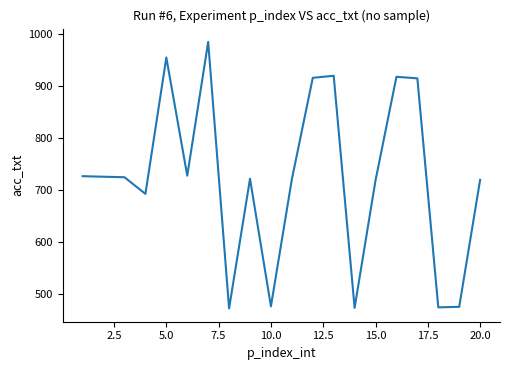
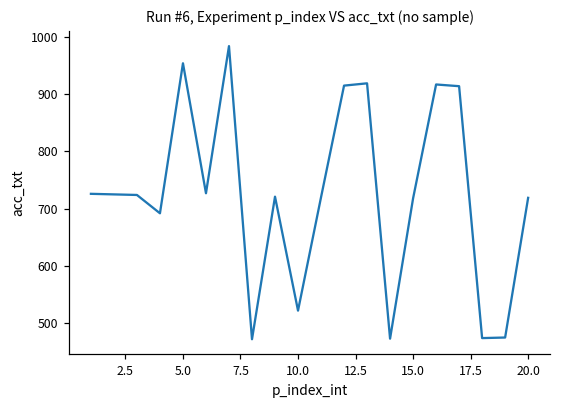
10.0: 480 -> 520
